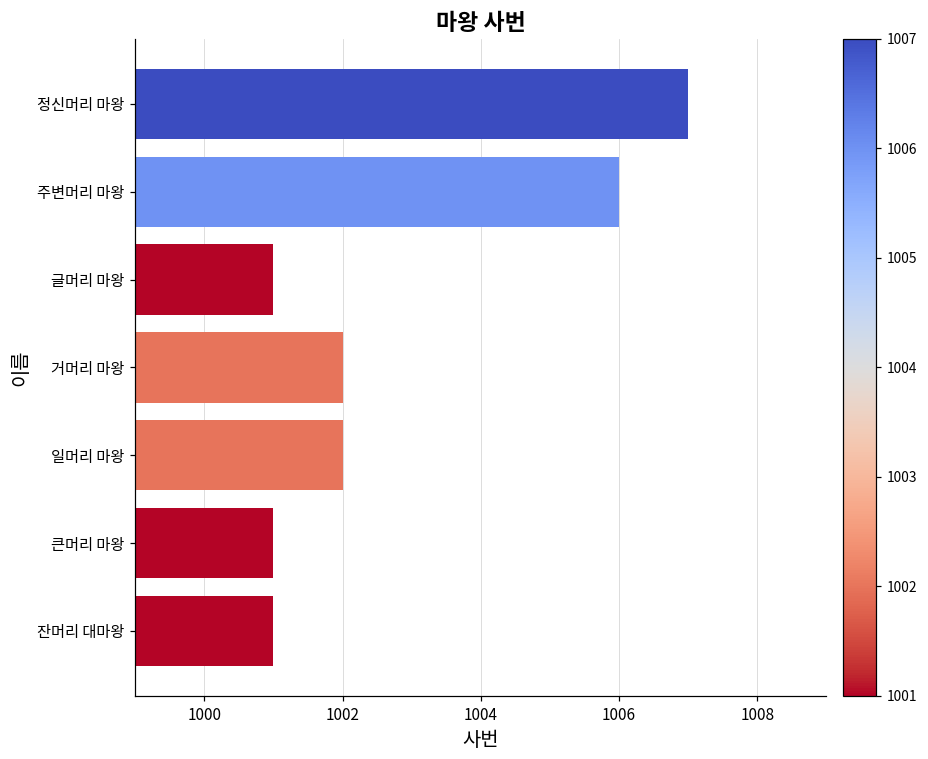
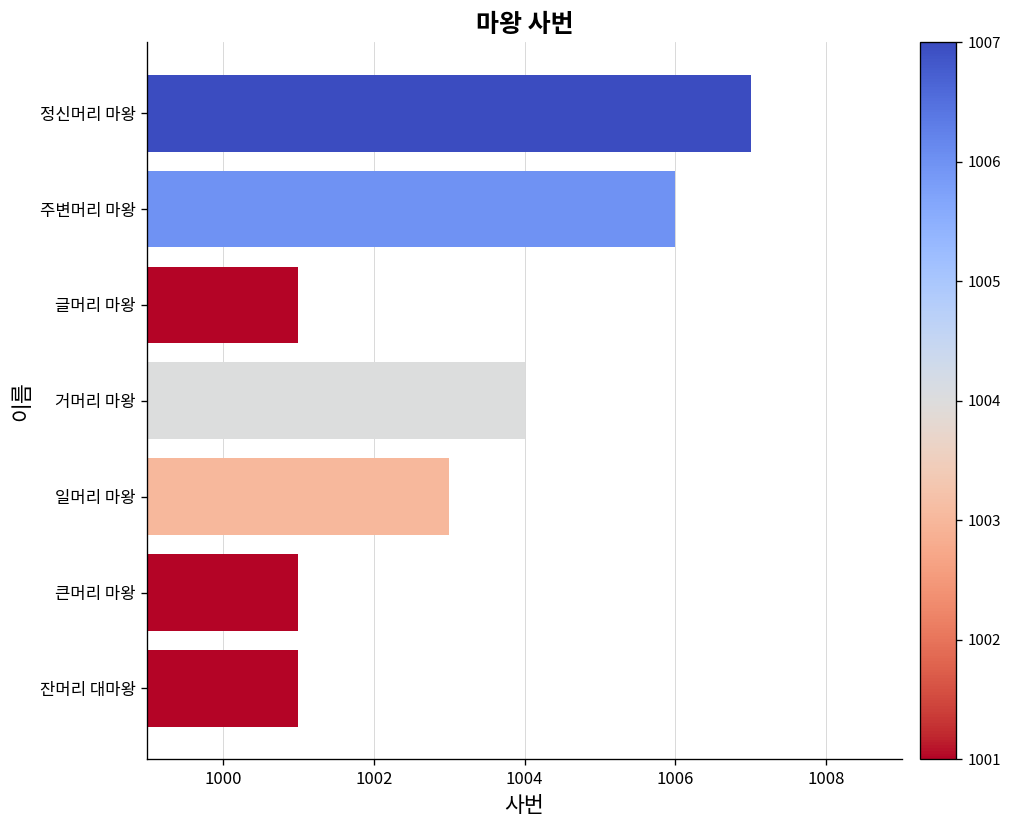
거머리 마왕: 1002 -> 1004
일머리 마왕: 1002 -> 1003
